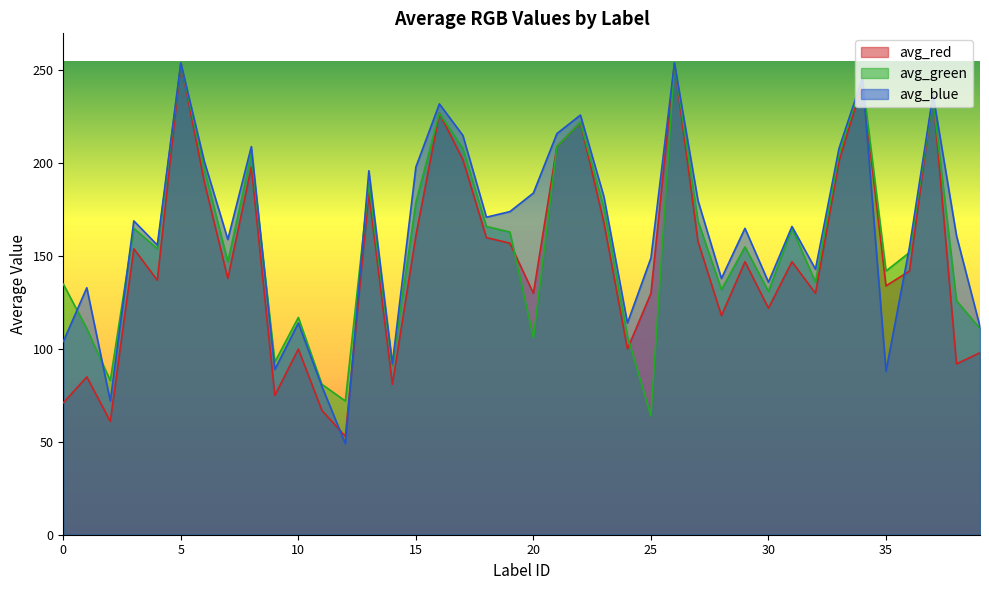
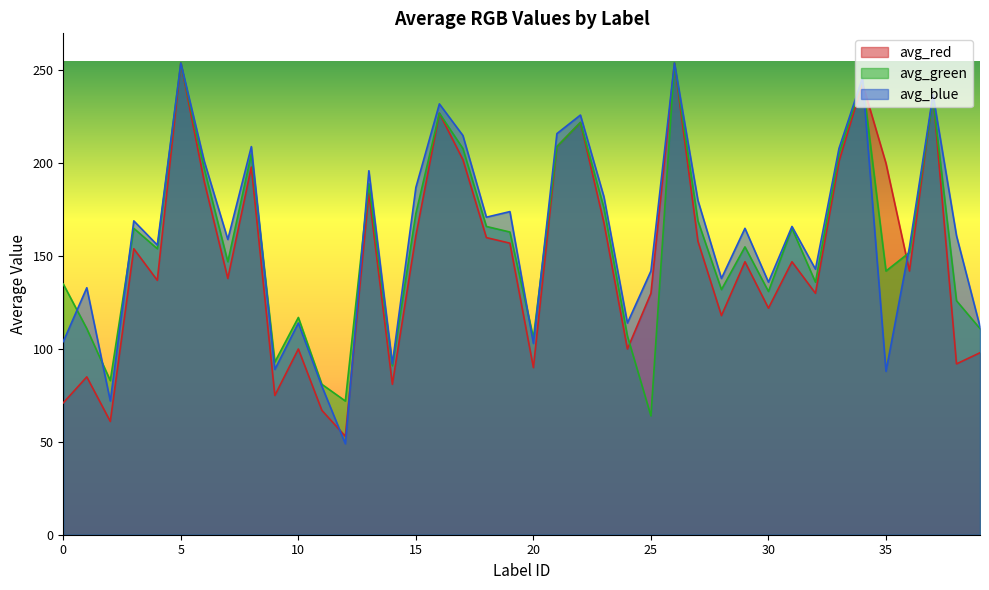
avg_green, 15: 179 -> 173
avg_blue, 15: 198 -> 187
avg_red, 20: 130 -> 90
avg_blue, 20: 184 -> 103
avg_blue, 25: 149 -> 142
avg_red, 35: 134 -> 200
